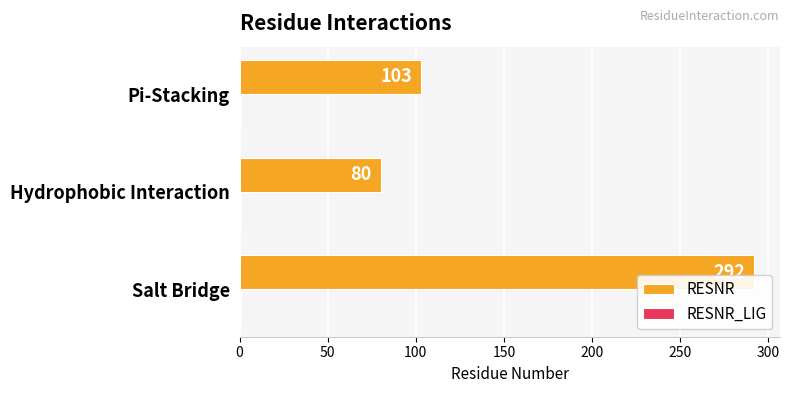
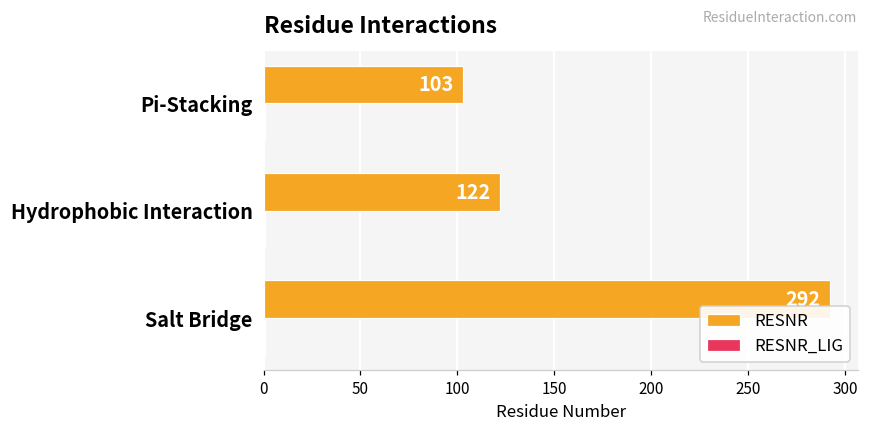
RESNR, Hydrophobic Interaction: 80 -> 122
